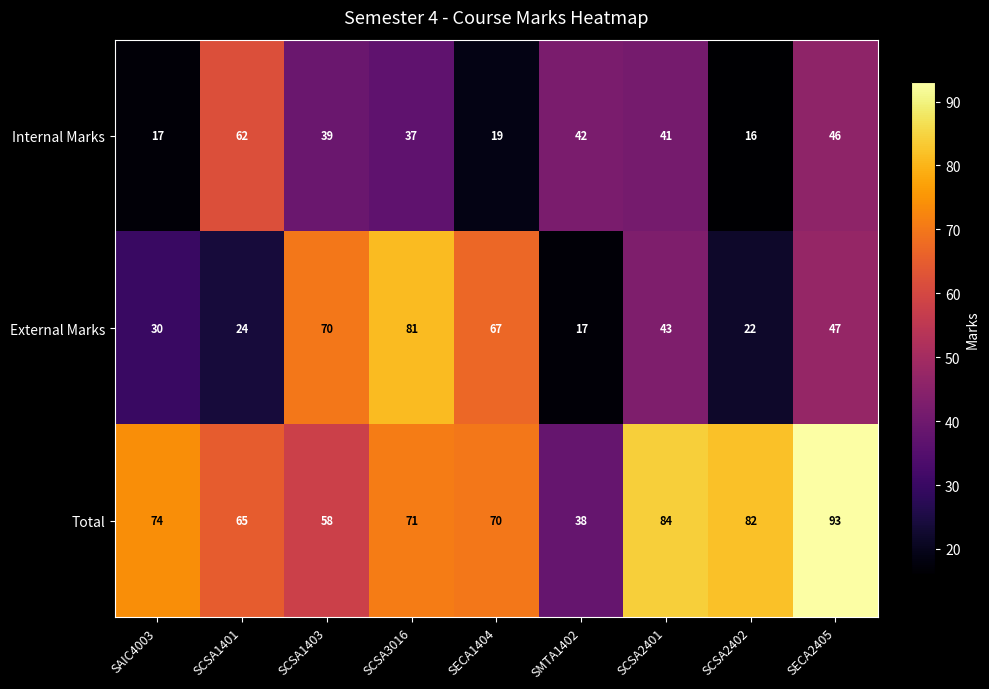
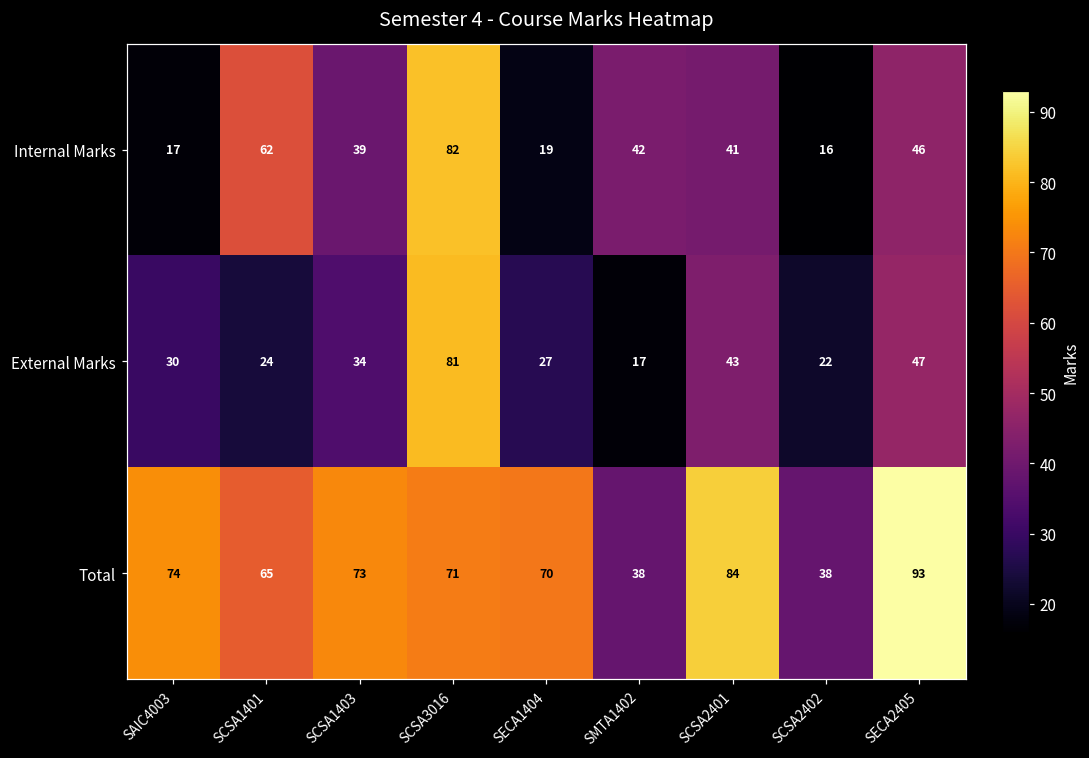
Internal Marks, SCSA3016: 37 -> 82
External Marks, SCSA1403: 70 -> 34
External Marks, SECA1404: 67 -> 27
Total, SCSA1403: 58 -> 73
Total, SCSA2402: 82 -> 38
